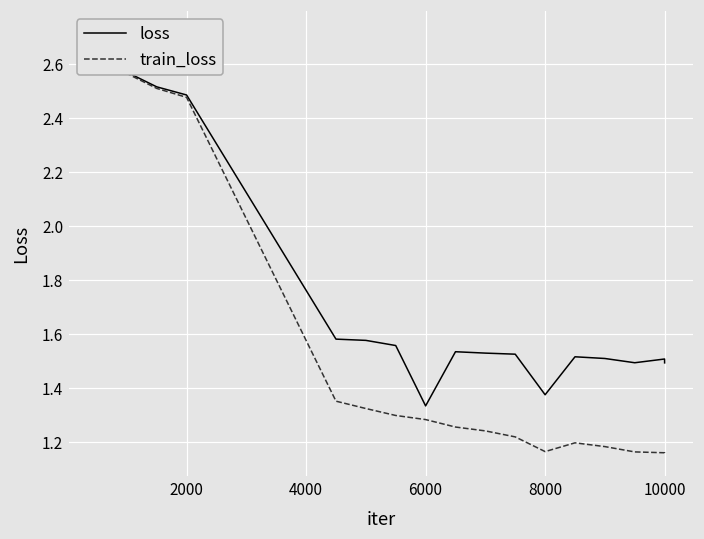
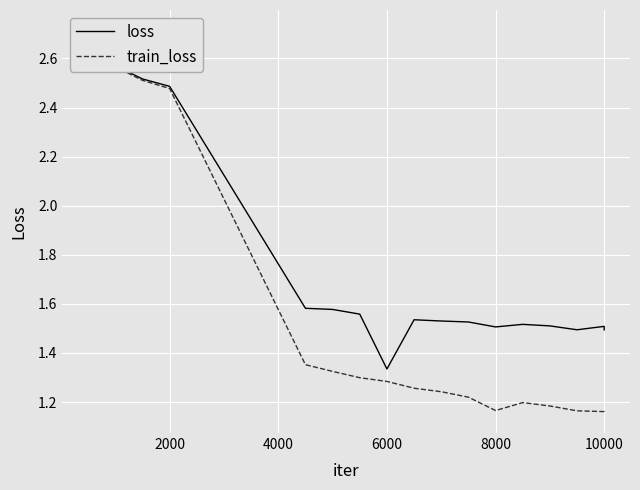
loss, 8000: 1.38 -> 1.51
